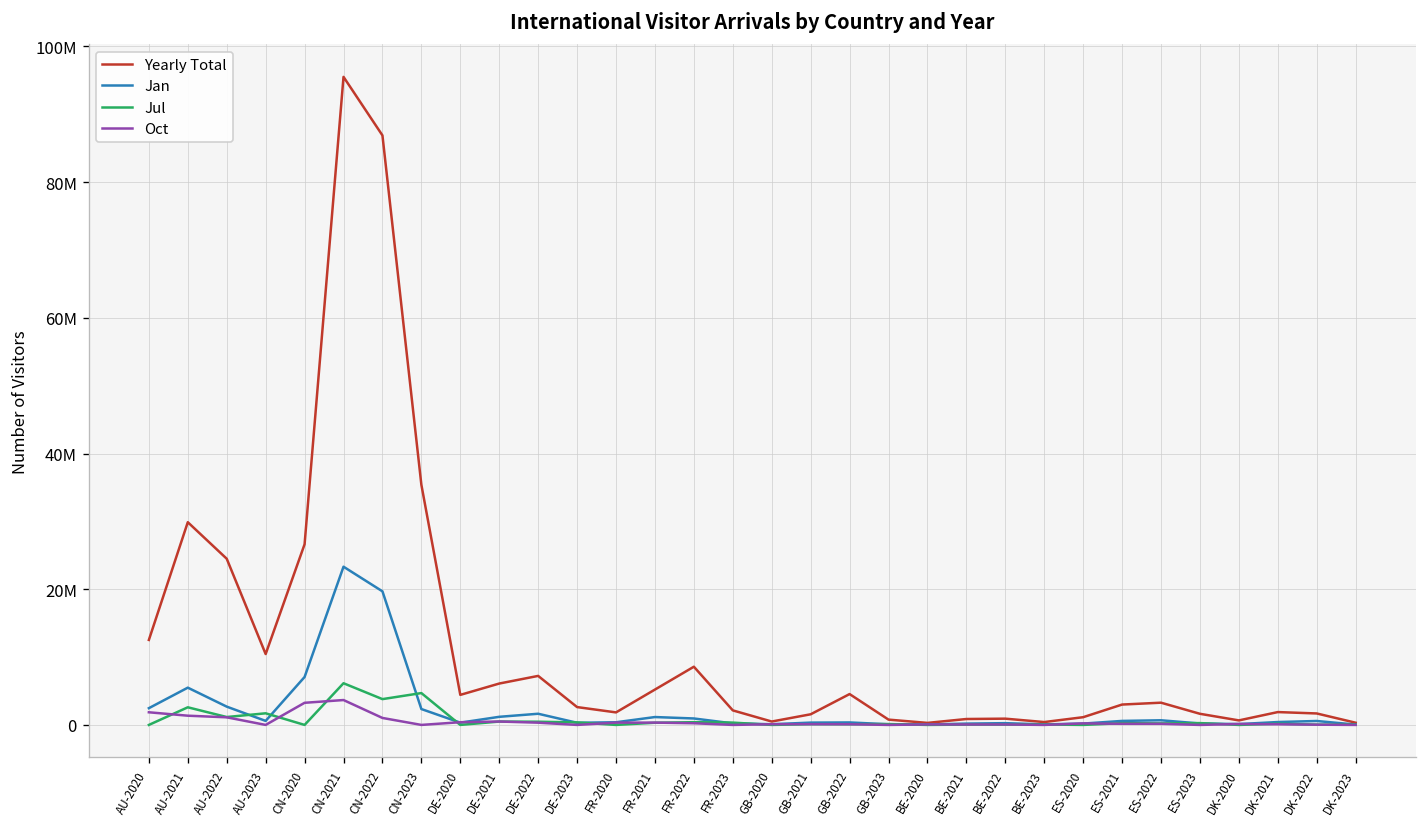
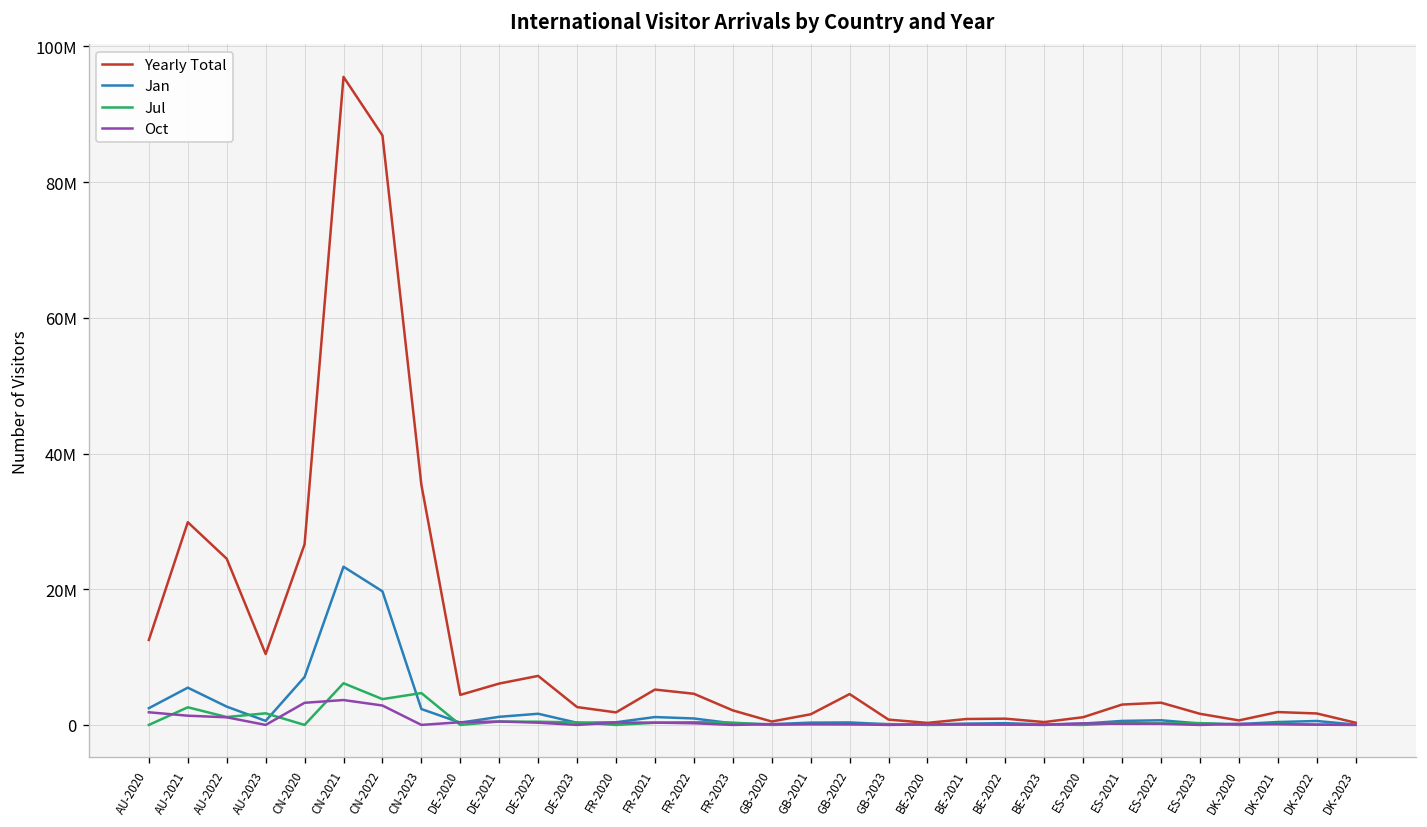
Oct, CN-2022: 1000000 -> 3000000
Yearly Total, FR-2022: 9000000 -> 5000000
